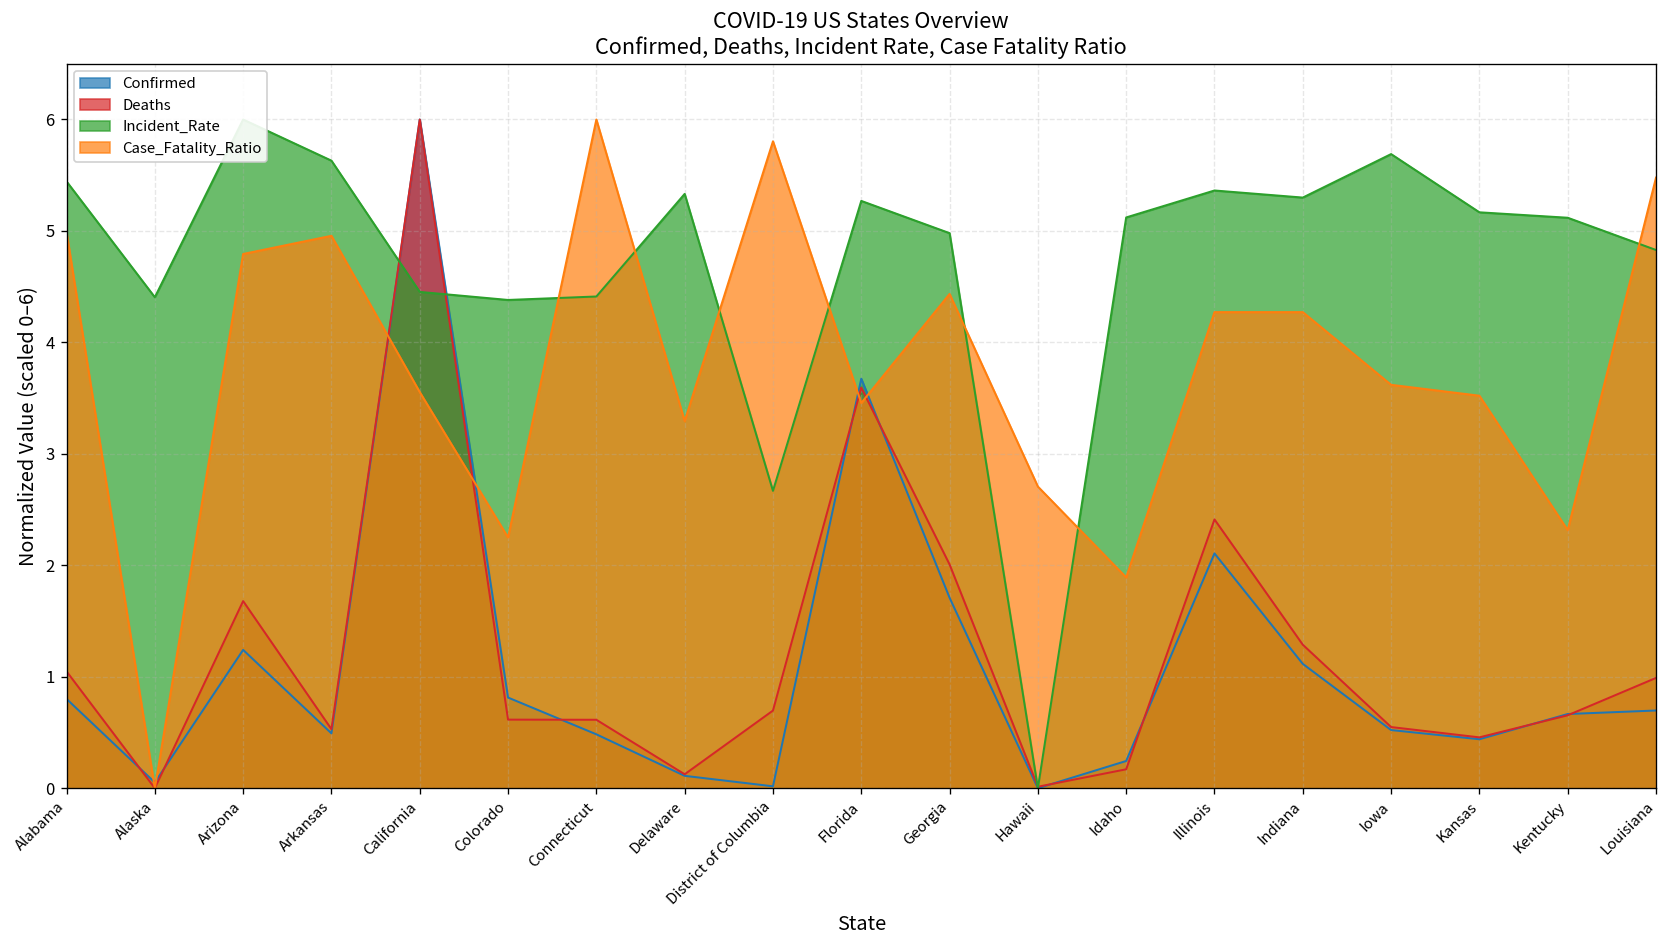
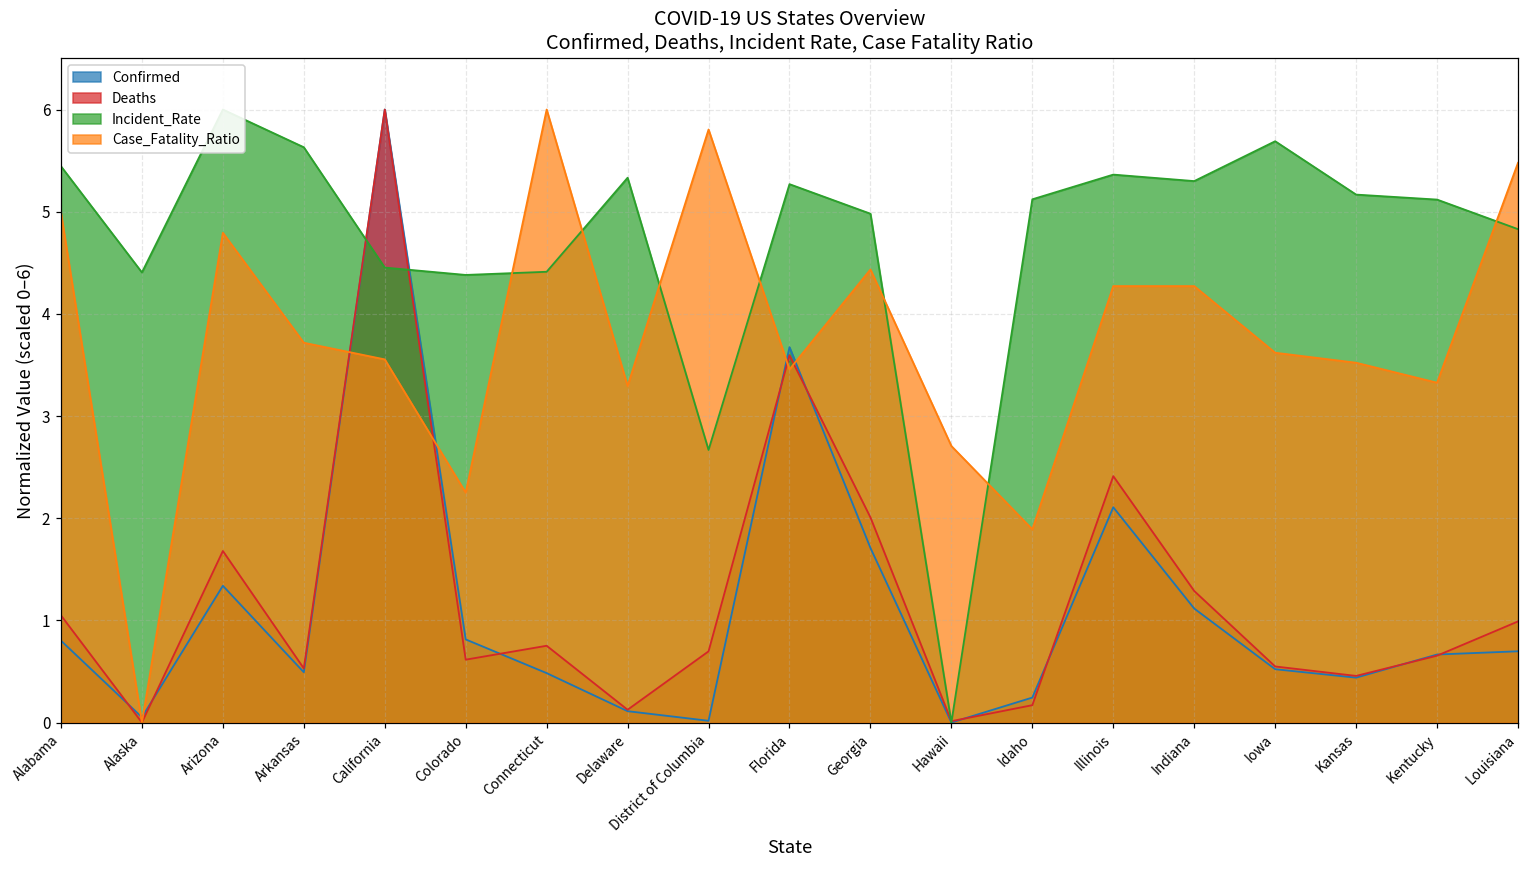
Confirmed, Arizona: 1.2 -> 1.3
Case_Fatality_Ratio, Arkansas: 5.0 -> 3.7
Deaths, Connecticut: 0.6 -> 0.8
Case_Fatality_Ratio, Kentucky: 2.3 -> 3.3
